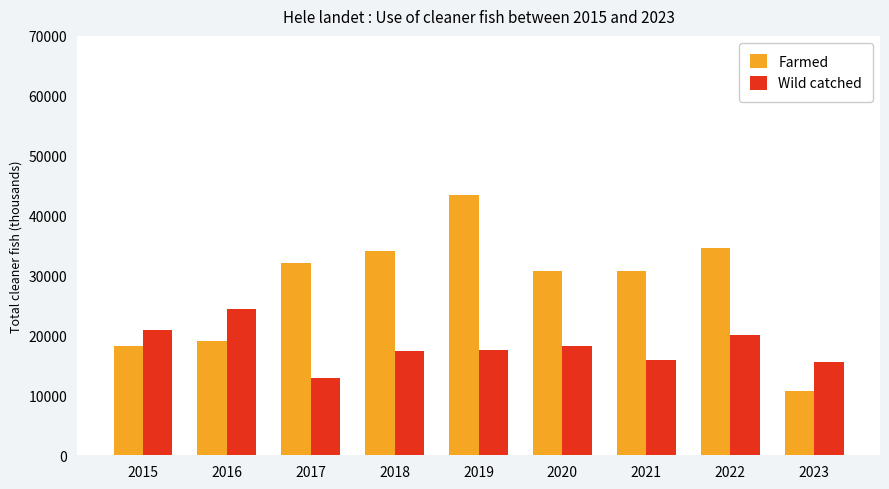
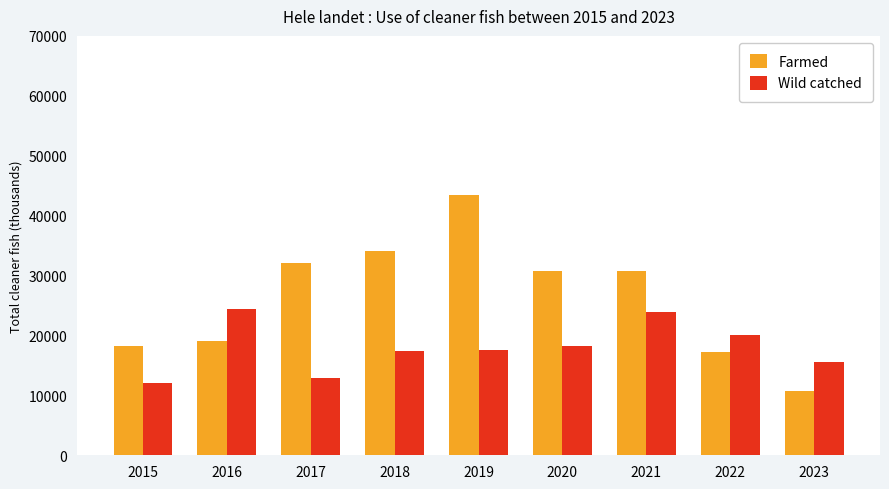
Wild catched, 2015: 21000 -> 12000
Wild catched, 2021: 16000 -> 24000
Farmed, 2022: 35000 -> 17000
